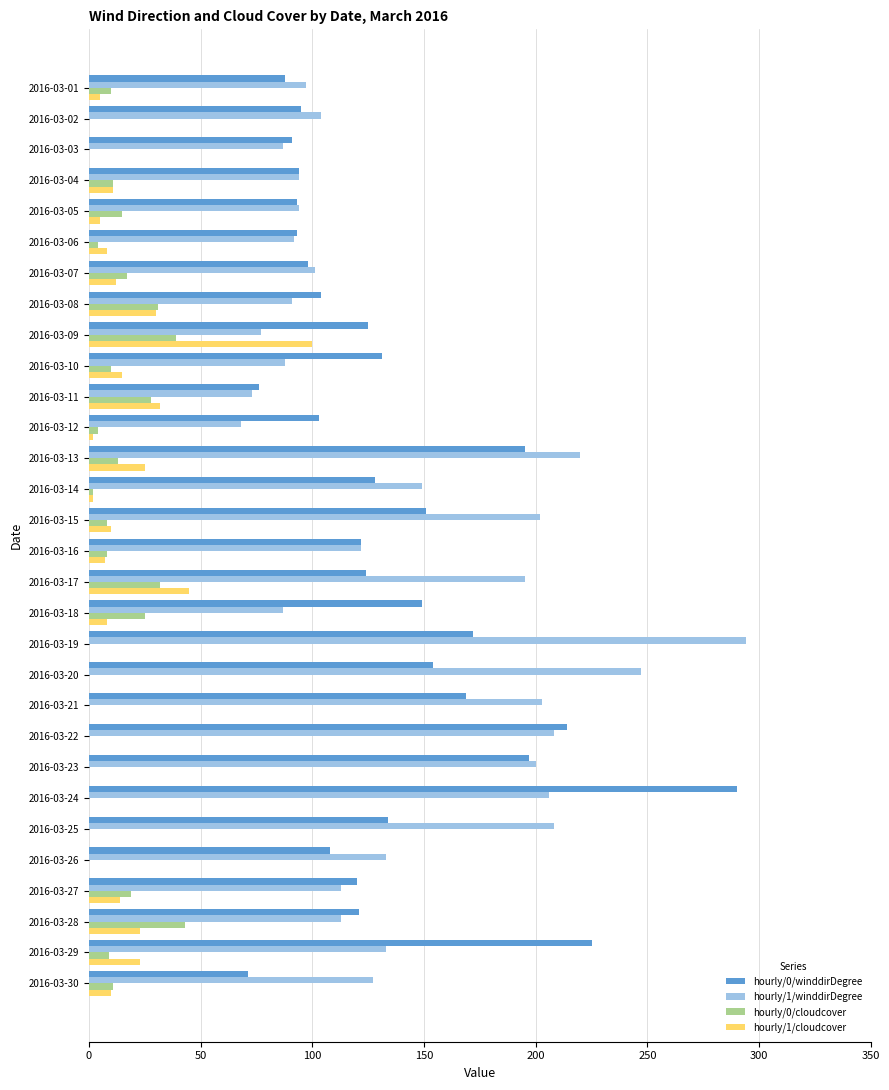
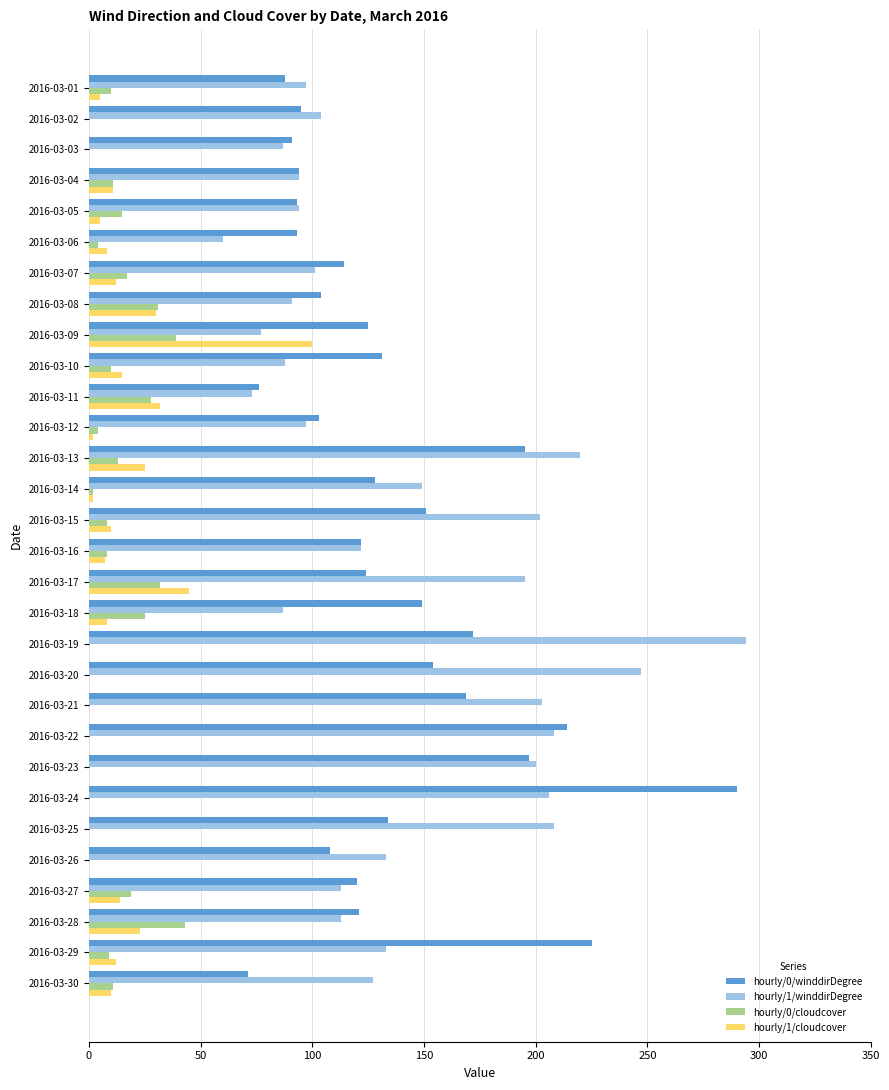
hourly/1/winddirDegree, 2016-03-06: 92 -> 60
hourly/0/winddirDegree, 2016-03-07: 98 -> 114
hourly/1/winddirDegree, 2016-03-12: 68 -> 97
hourly/1/cloudcover, 2016-03-29: 23 -> 12
